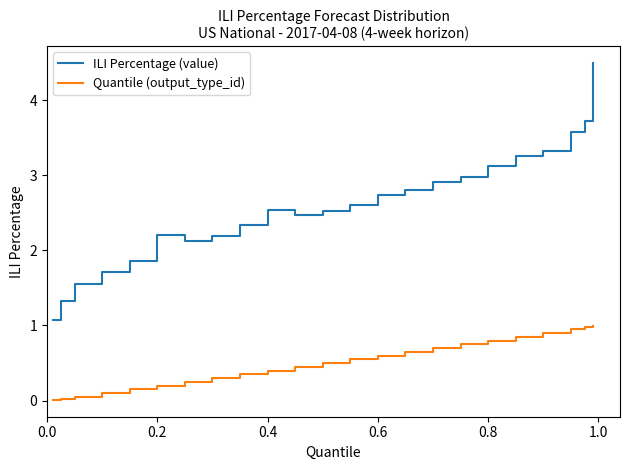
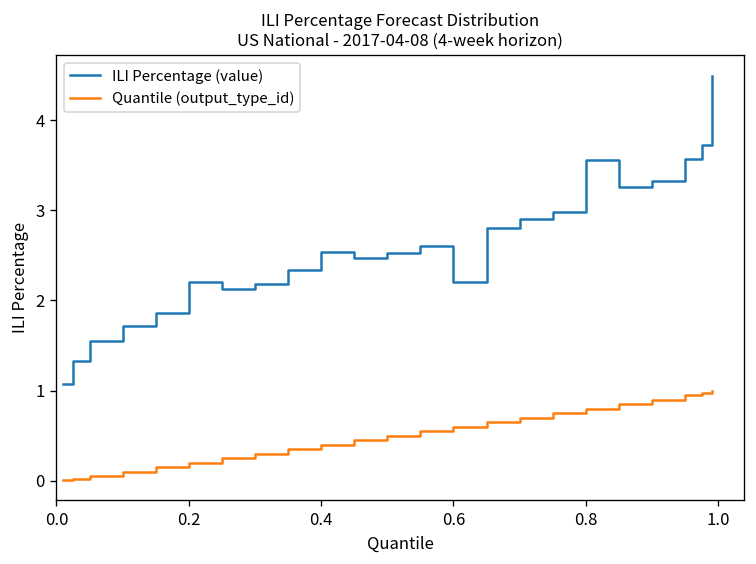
ILI Percentage (value), 0.6: 2.7 -> 2.2
ILI Percentage (value), 0.8: 3.1 -> 3.6
